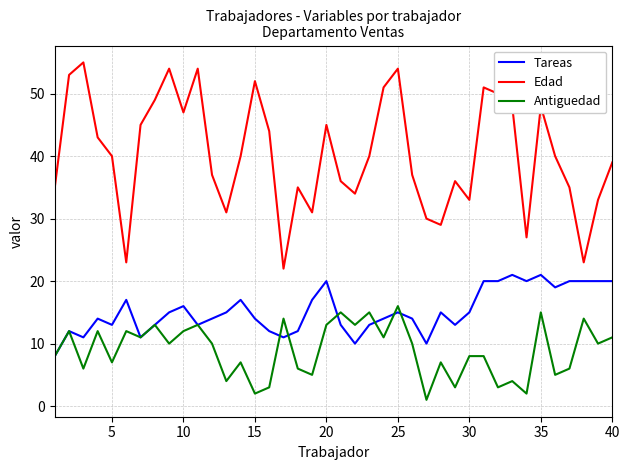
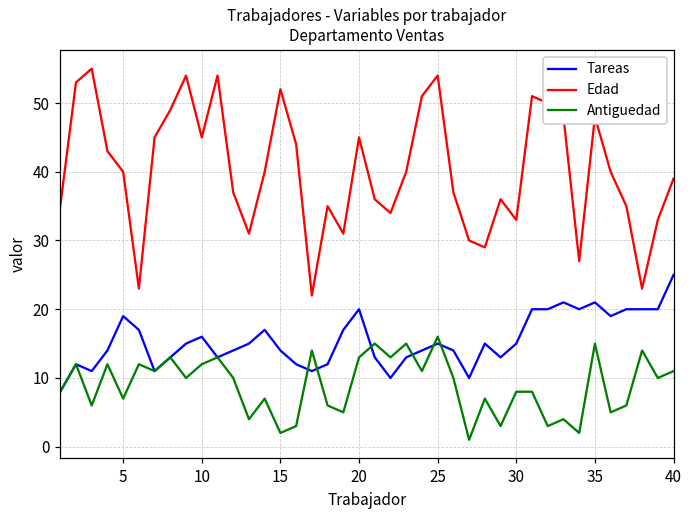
Tareas, 5: 13 -> 19
Edad, 10: 47 -> 45
Tareas, 40: 20 -> 25
